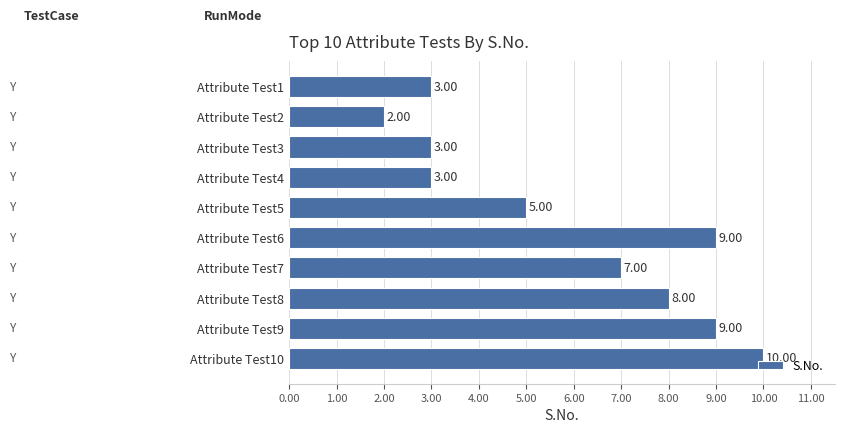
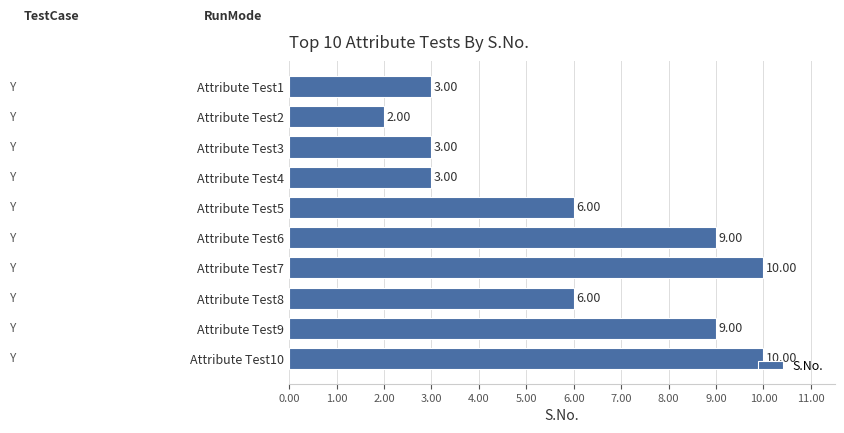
Attribute Test5: 5.00 -> 6.00
Attribute Test7: 7.00 -> 10.00
Attribute Test8: 8.00 -> 6.00
